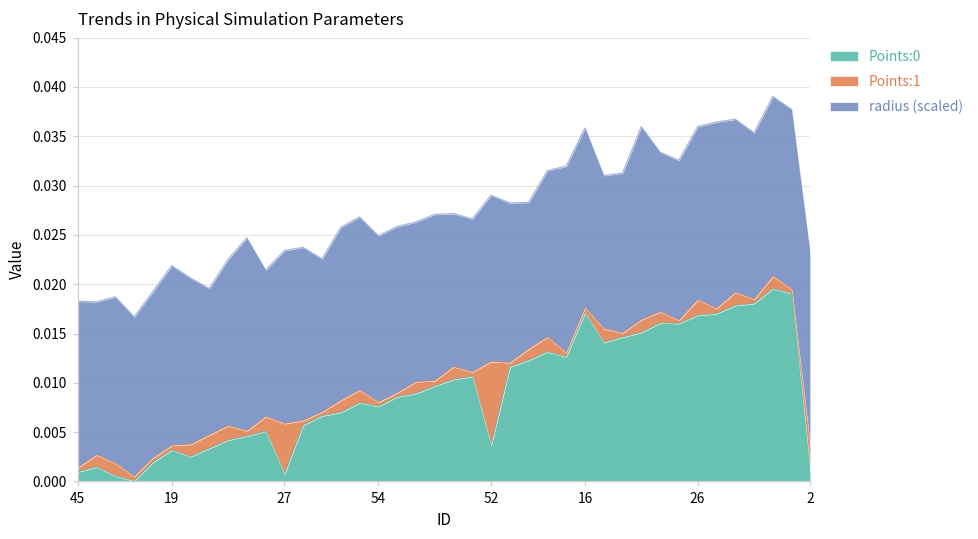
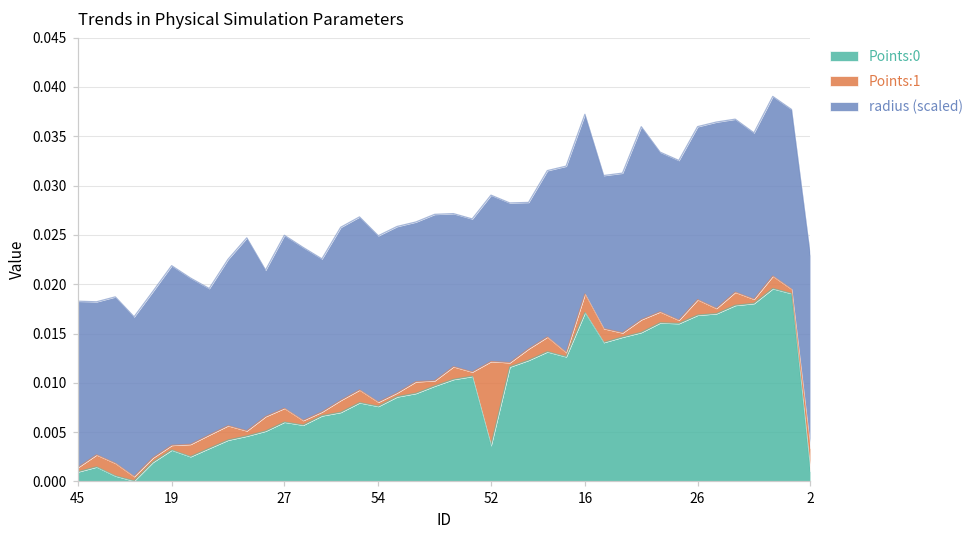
Points:0, 27: 0.001 -> 0.006
Points:1, 27: 0.005 -> 0.001
Points:1, 16: 0.001 -> 0.002
